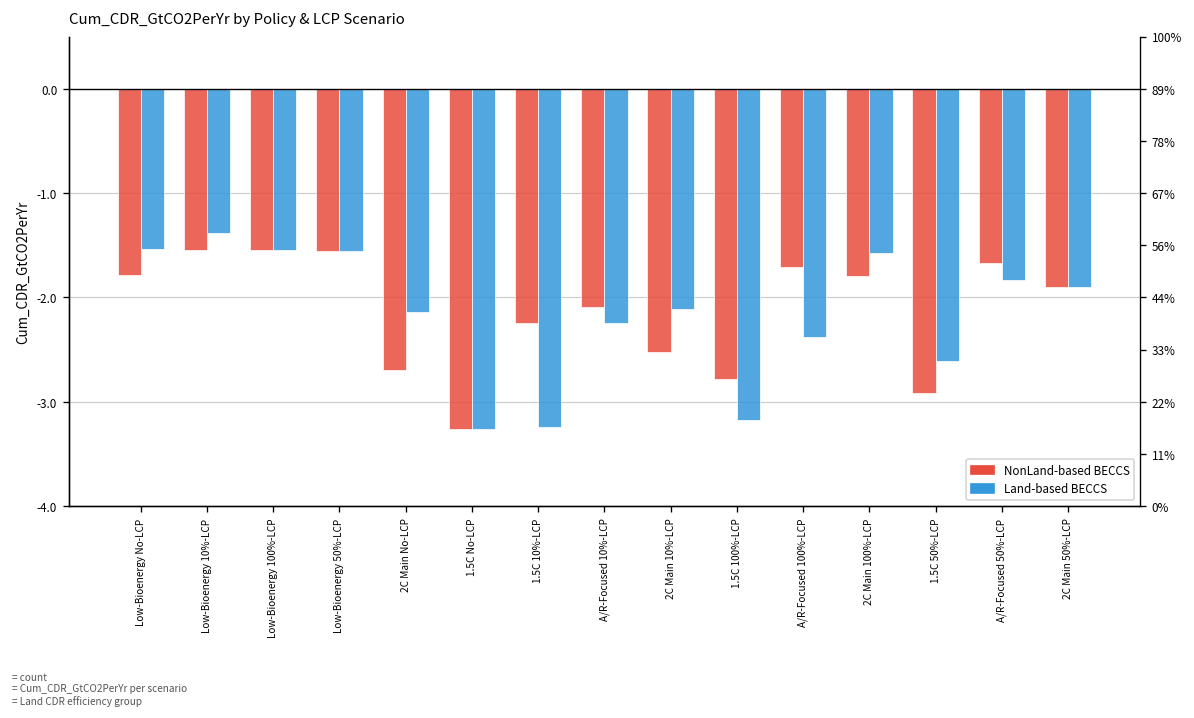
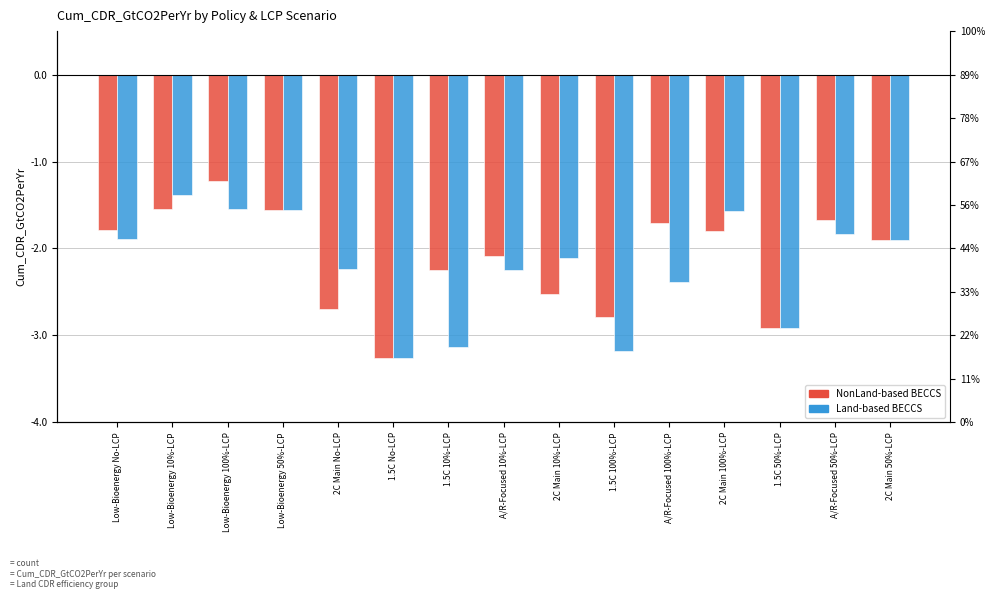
Land-based BECCS, Low-Bioenergy No-LCP: -1.5 -> -1.9
NonLand-based BECCS, Low-Bioenergy 100%-LCP: -1.5 -> -1.2
Land-based BECCS, 2C Main No-LCP: -2.1 -> -2.2
Land-based BECCS, 1.5C 10%-LCP: -3.2 -> -3.1
Land-based BECCS, 1.5C 50%-LCP: -2.6 -> -2.9
